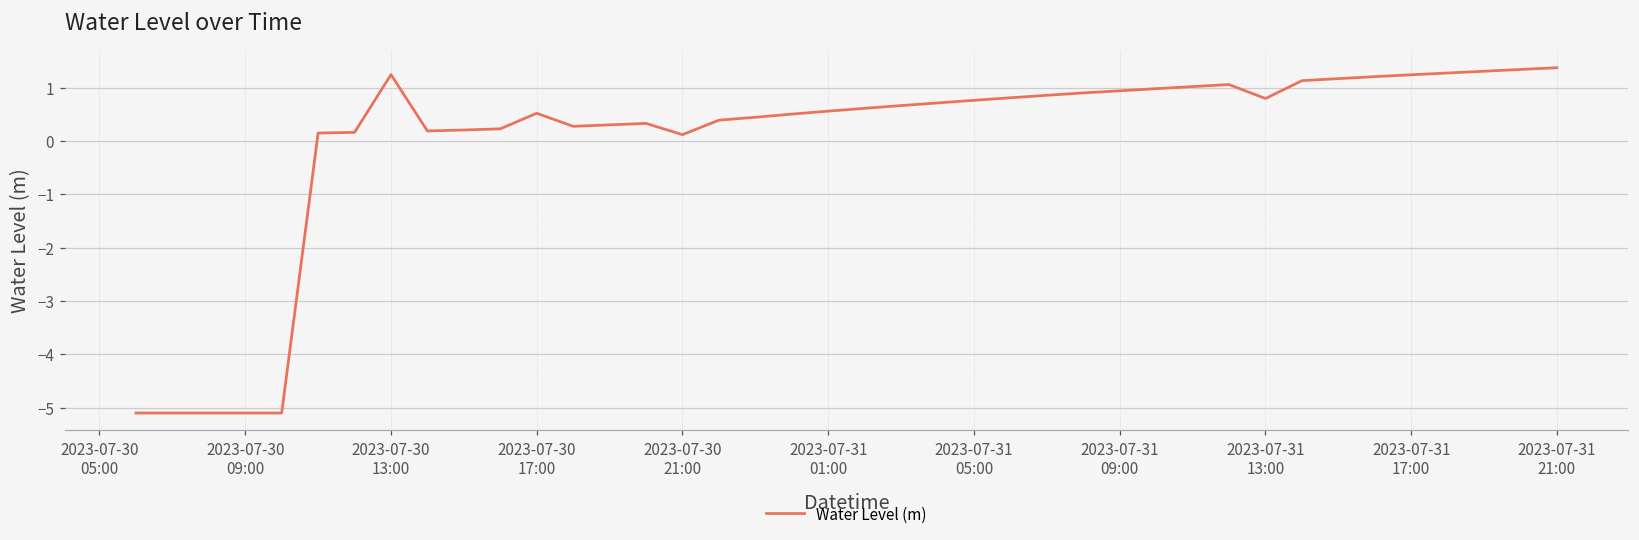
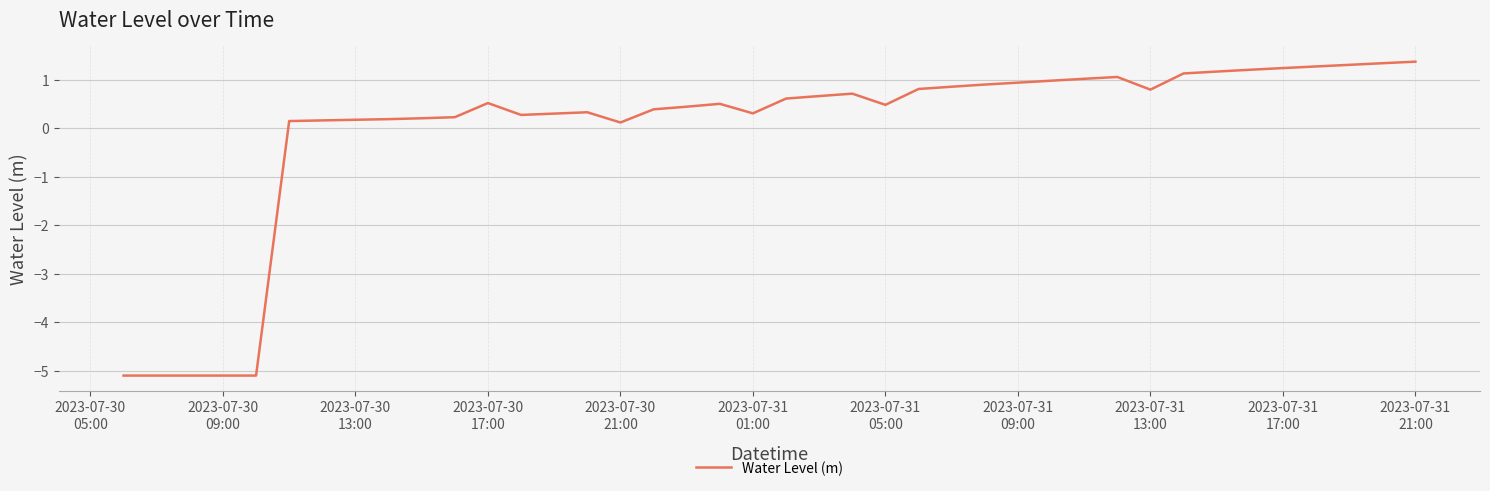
2023-07-30 13:00: 1.2 -> 0.2
2023-07-31 01:00: 0.6 -> 0.3
2023-07-31 05:00: 0.8 -> 0.5
